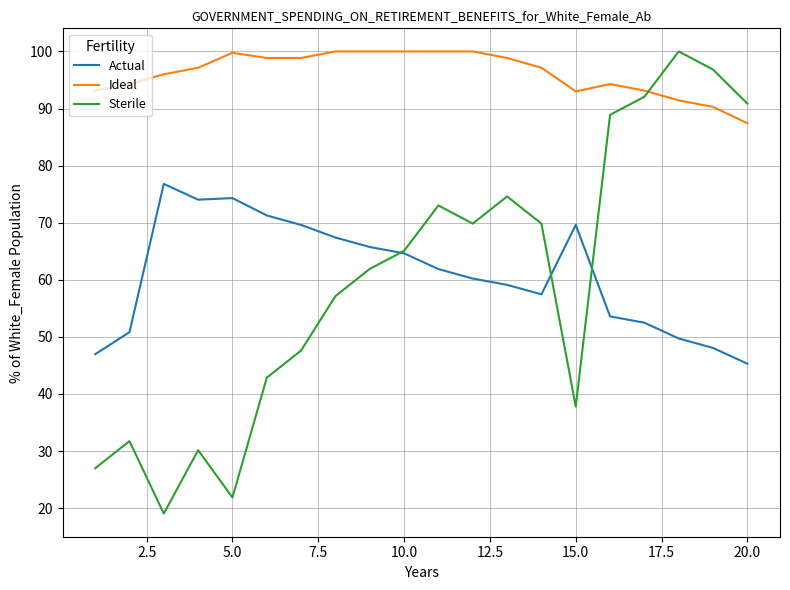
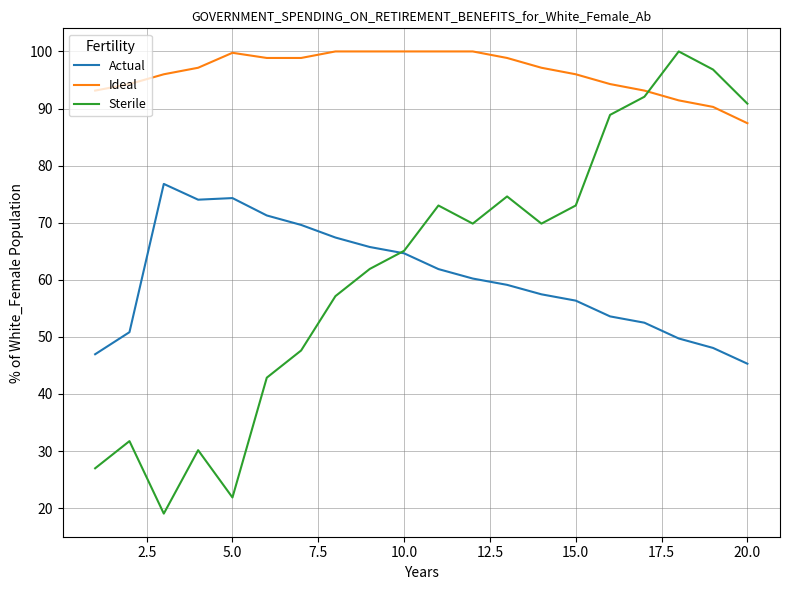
Actual, 15.0: 70 -> 56
Ideal, 15.0: 93 -> 96
Sterile, 15.0: 38 -> 73
